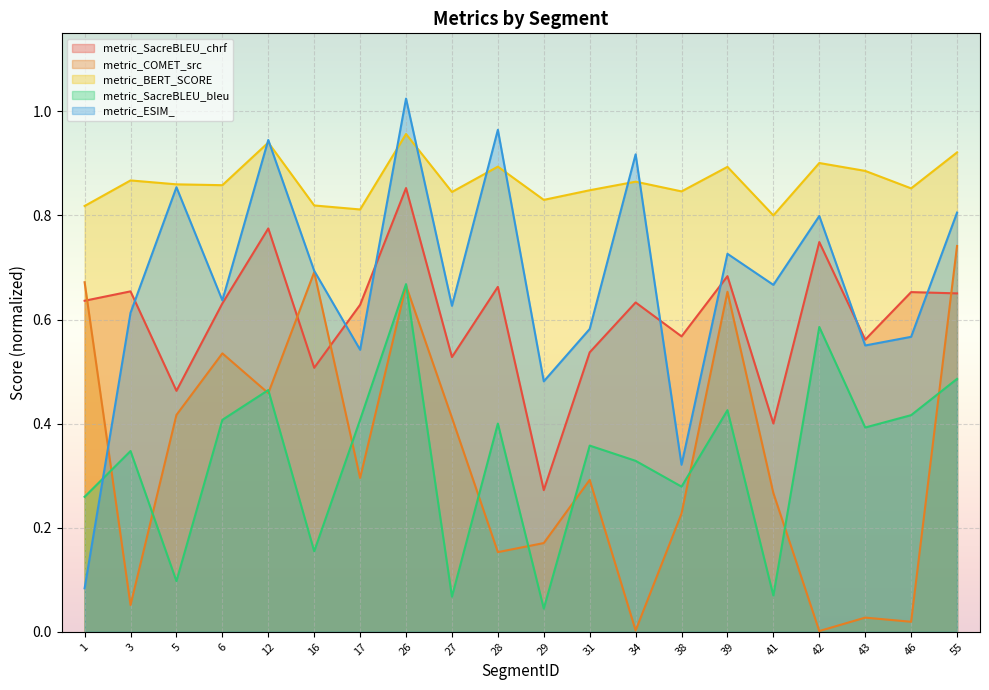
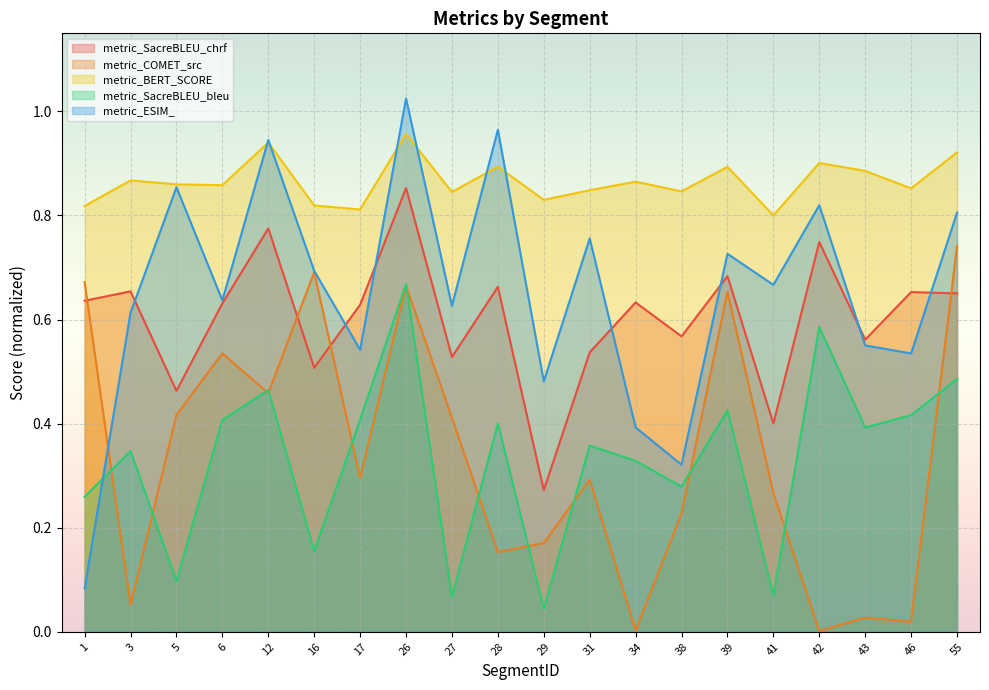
metric_ESIM_, 31: 0.58 -> 0.76
metric_ESIM_, 34: 0.92 -> 0.39
metric_ESIM_, 42: 0.80 -> 0.82
metric_ESIM_, 46: 0.57 -> 0.53
